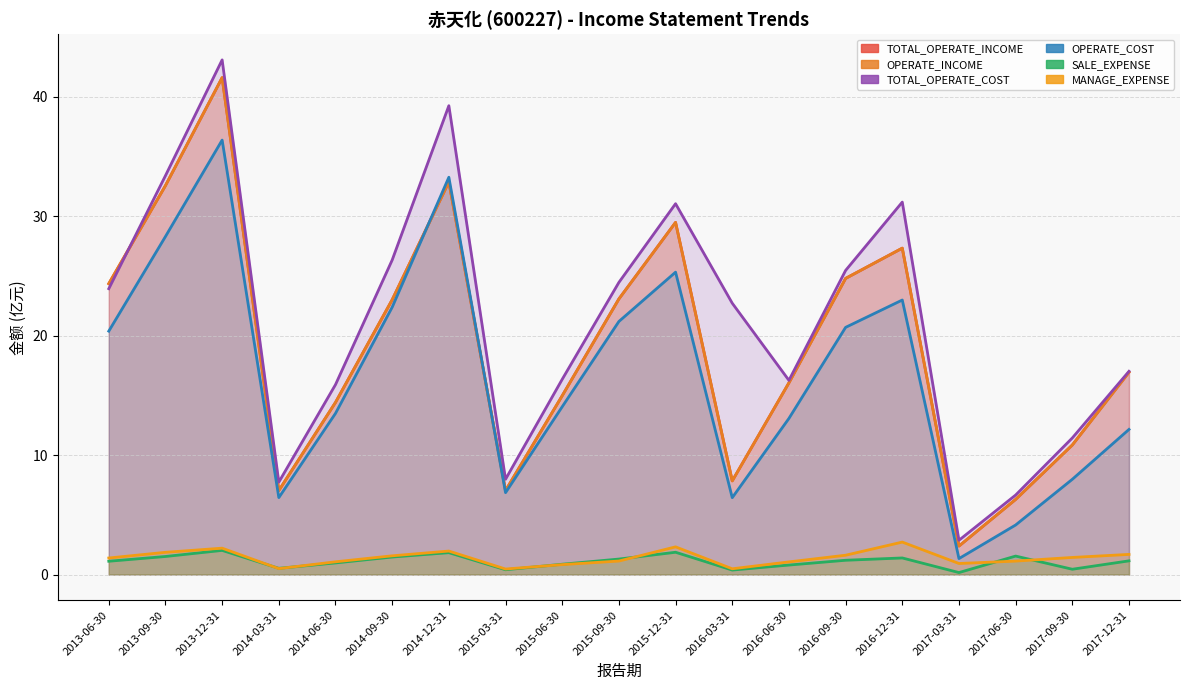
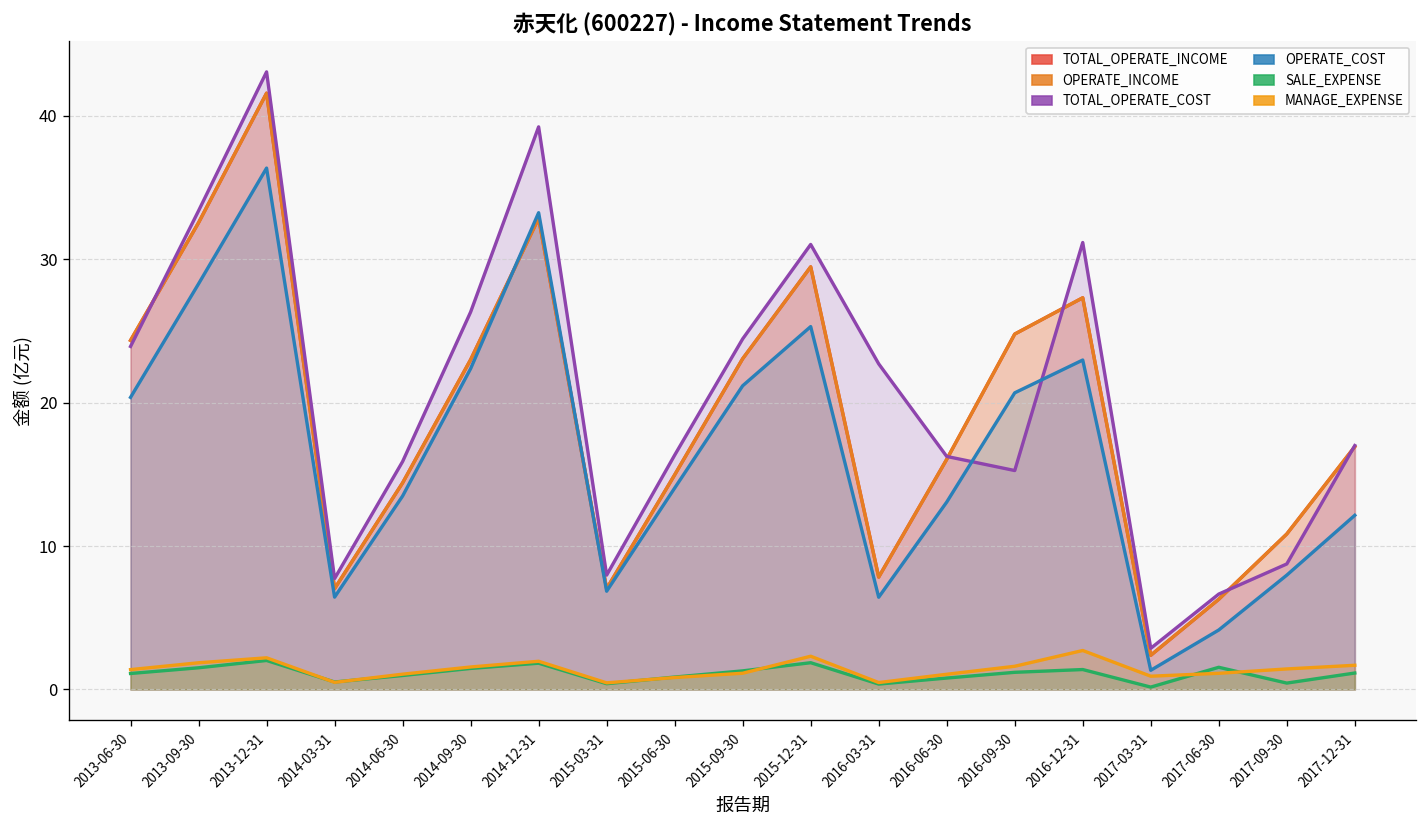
TOTAL_OPERATE_COST, 2016-09-30: 25.5 -> 15.3
TOTAL_OPERATE_COST, 2017-09-30: 11.4 -> 8.8
